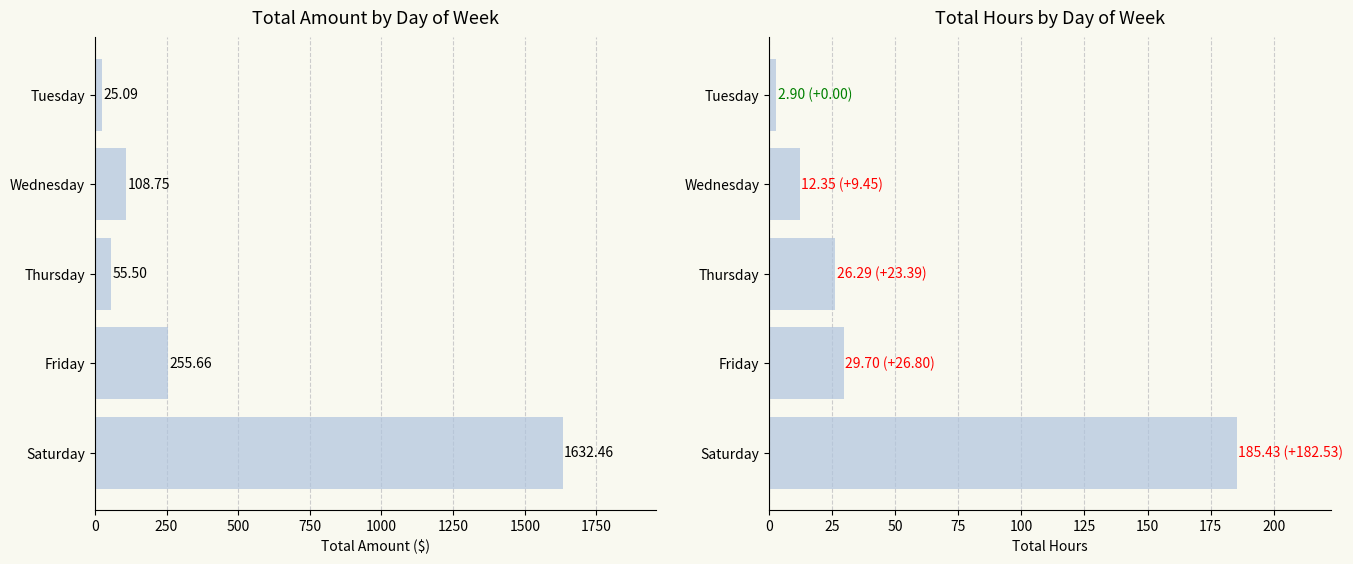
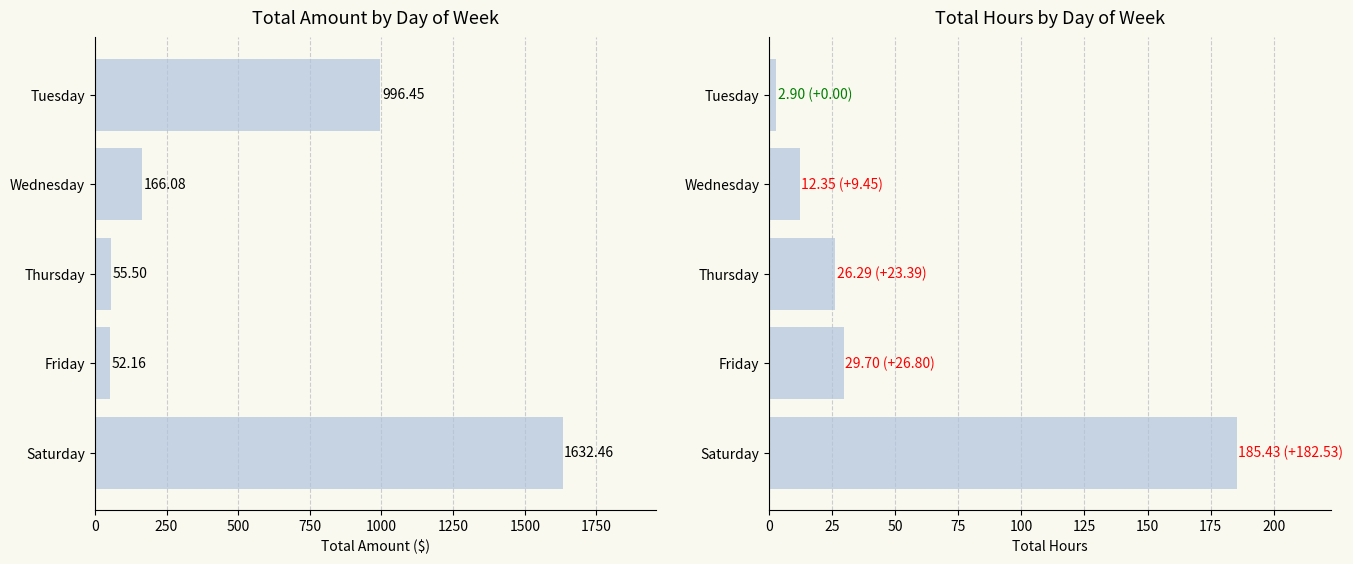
Total Amount by Day of Week, Tuesday: 25.09 -> 996.45
Total Amount by Day of Week, Wednesday: 108.75 -> 166.08
Total Amount by Day of Week, Friday: 255.66 -> 52.16
